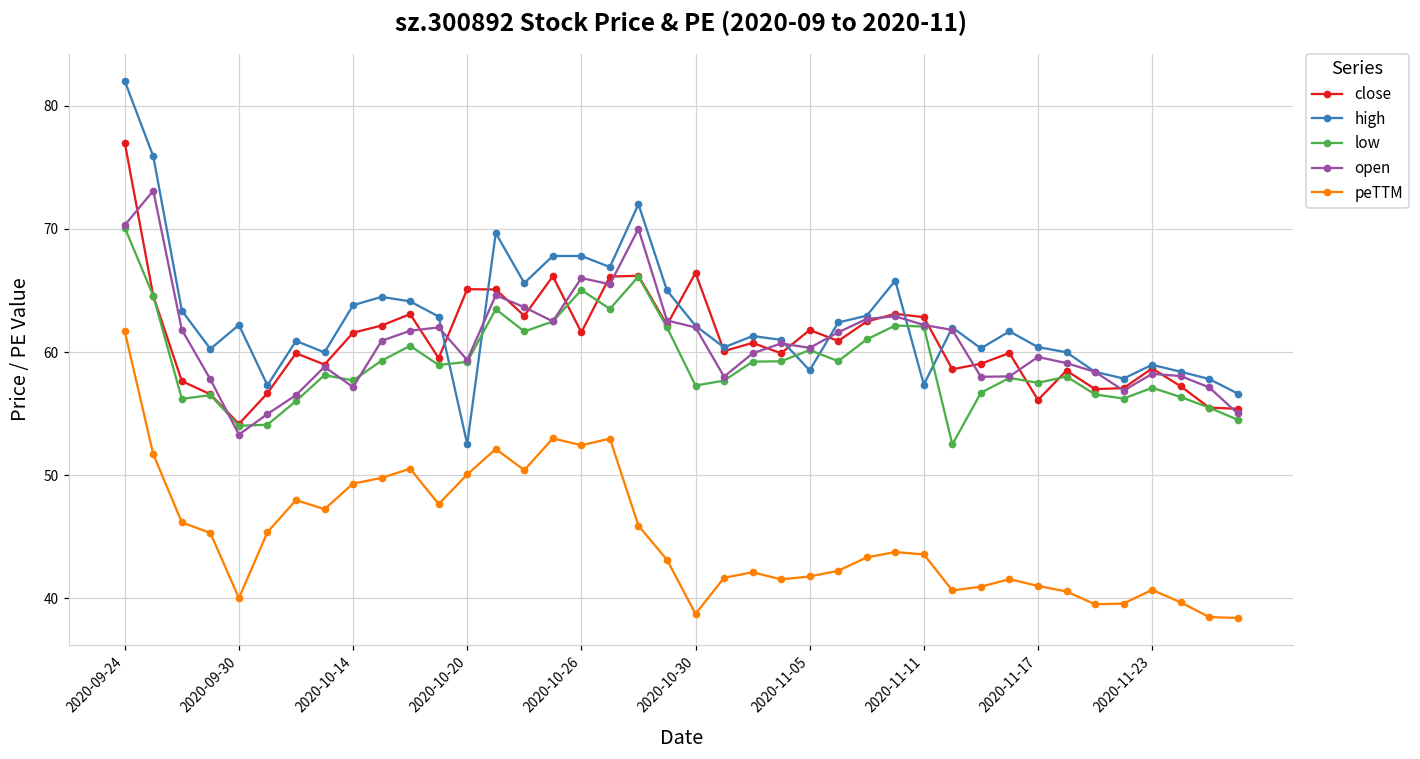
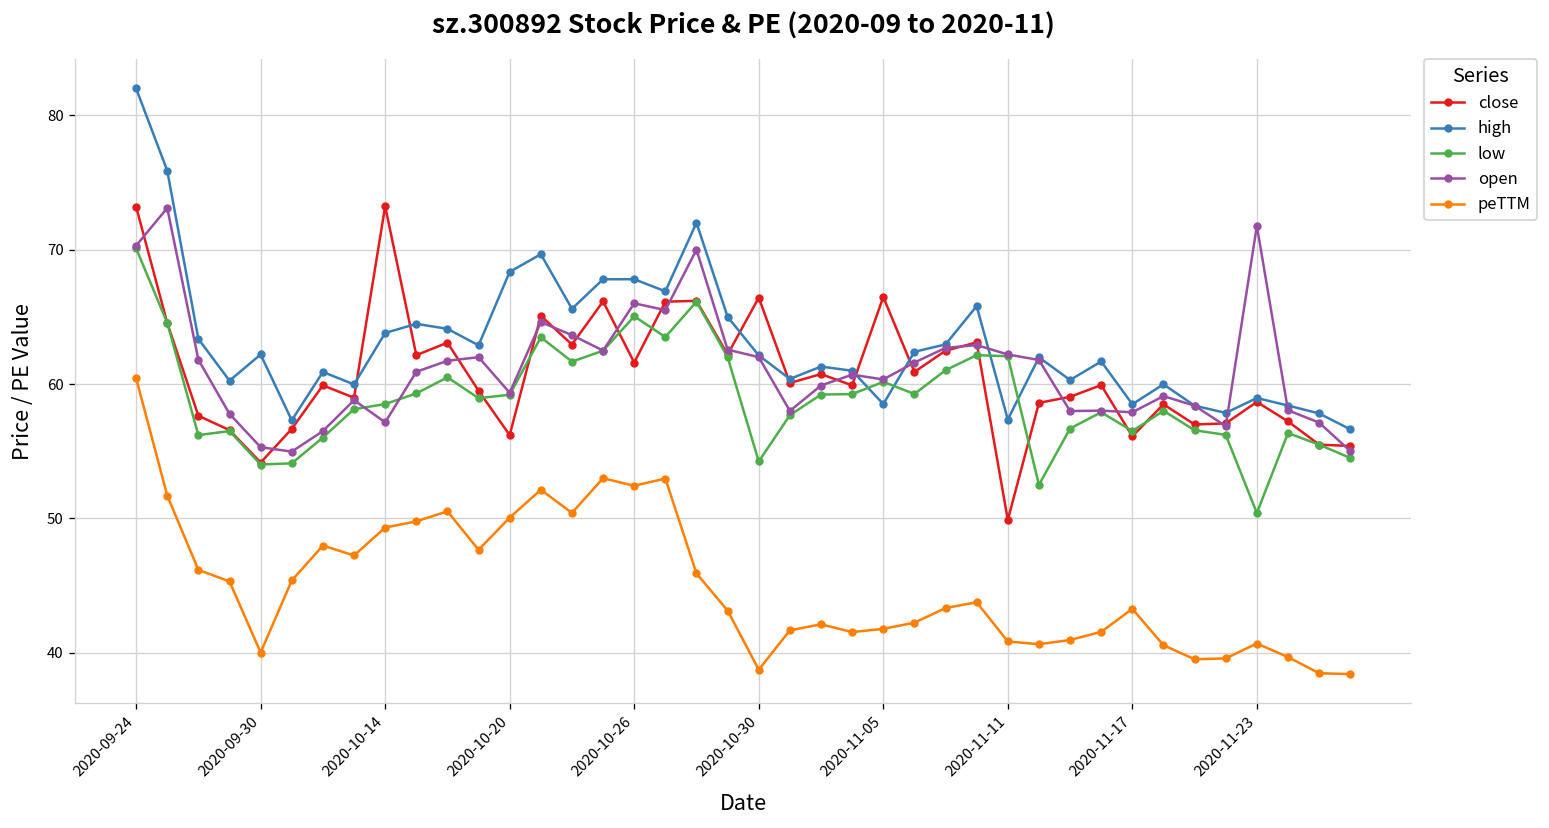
close, 2020-09-24: 77.0 -> 73.2
peTTM, 2020-09-24: 61.7 -> 60.4
open, 2020-09-30: 53.3 -> 55.3
close, 2020-10-14: 61.6 -> 73.2
low, 2020-10-14: 57.7 -> 58.5
close, 2020-10-20: 65.1 -> 56.2
high, 2020-10-20: 52.5 -> 68.4
low, 2020-10-30: 57.3 -> 54.2
close, 2020-11-05: 61.8 -> 66.5
close, 2020-11-11: 62.8 -> 49.9
peTTM, 2020-11-11: 43.6 -> 40.8
high, 2020-11-17: 60.4 -> 58.5
low, 2020-11-17: 57.5 -> 56.5
open, 2020-11-17: 59.6 -> 57.9
peTTM, 2020-11-17: 41.0 -> 43.3
low, 2020-11-23: 57.1 -> 50.4
open, 2020-11-23: 58.2 -> 71.8
